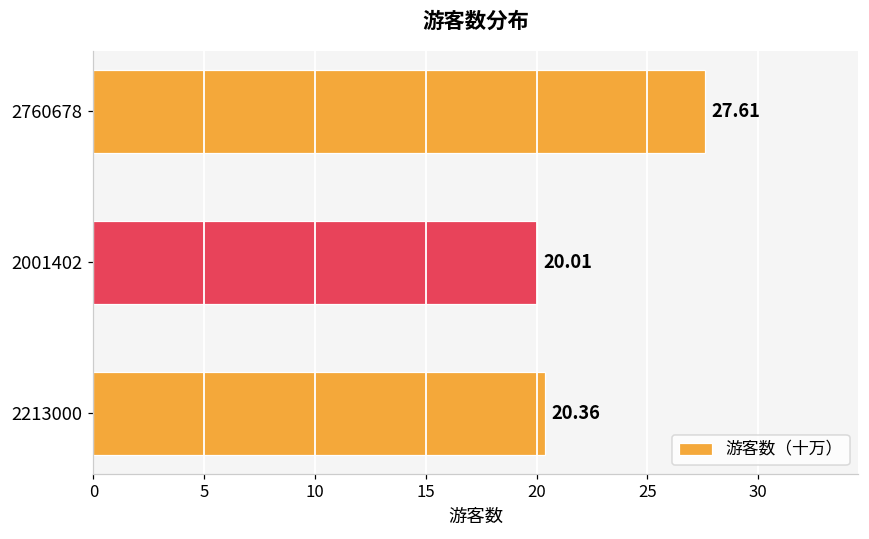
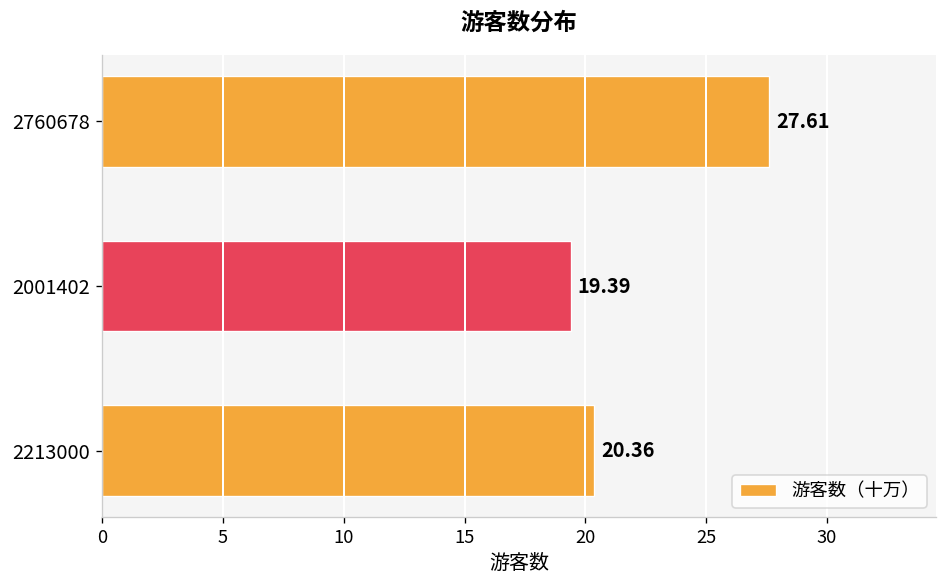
2001402: 20.01 -> 19.39
